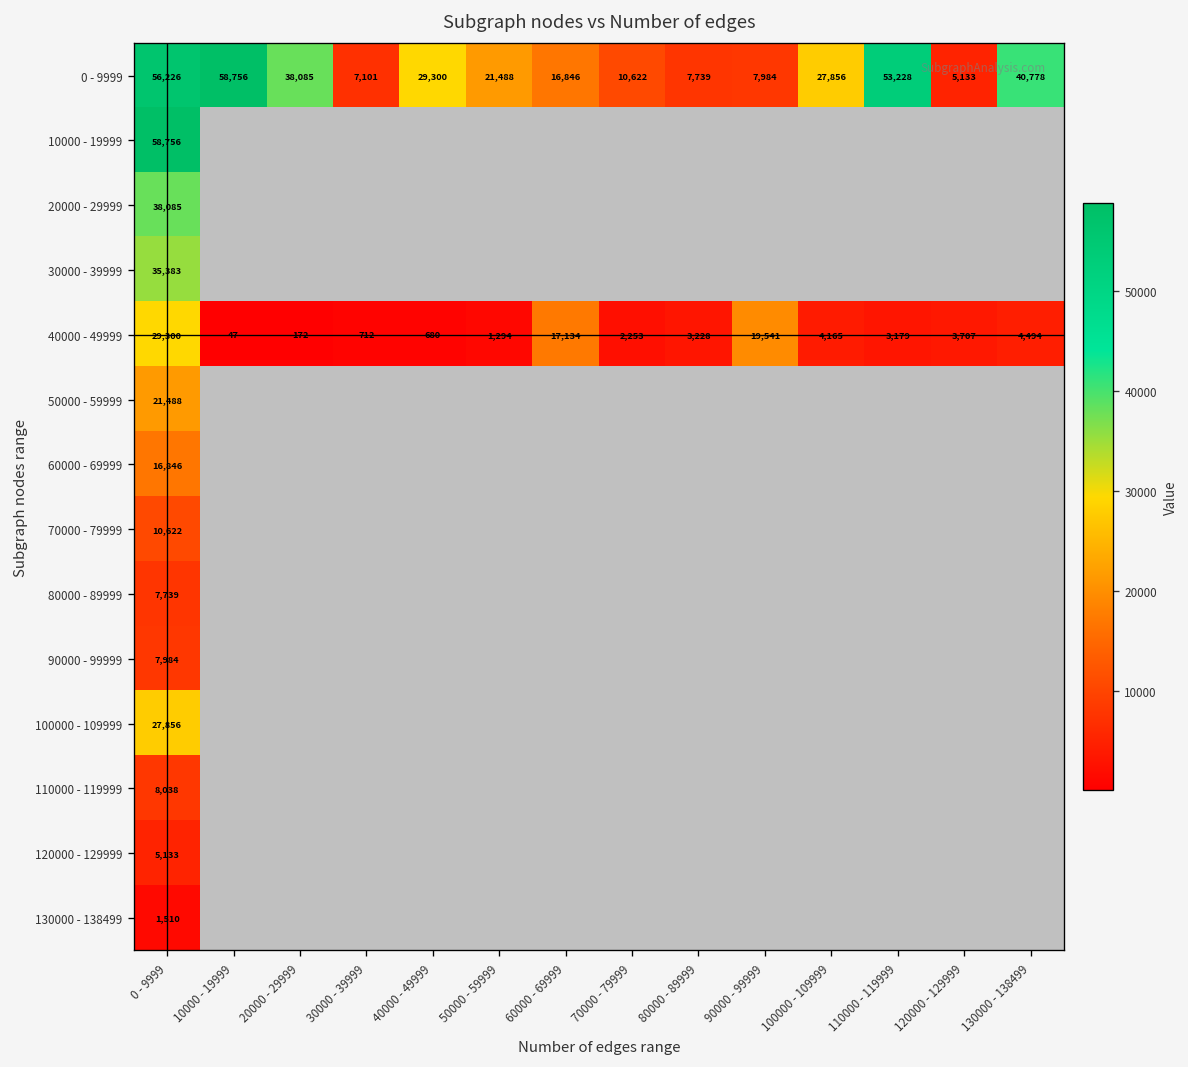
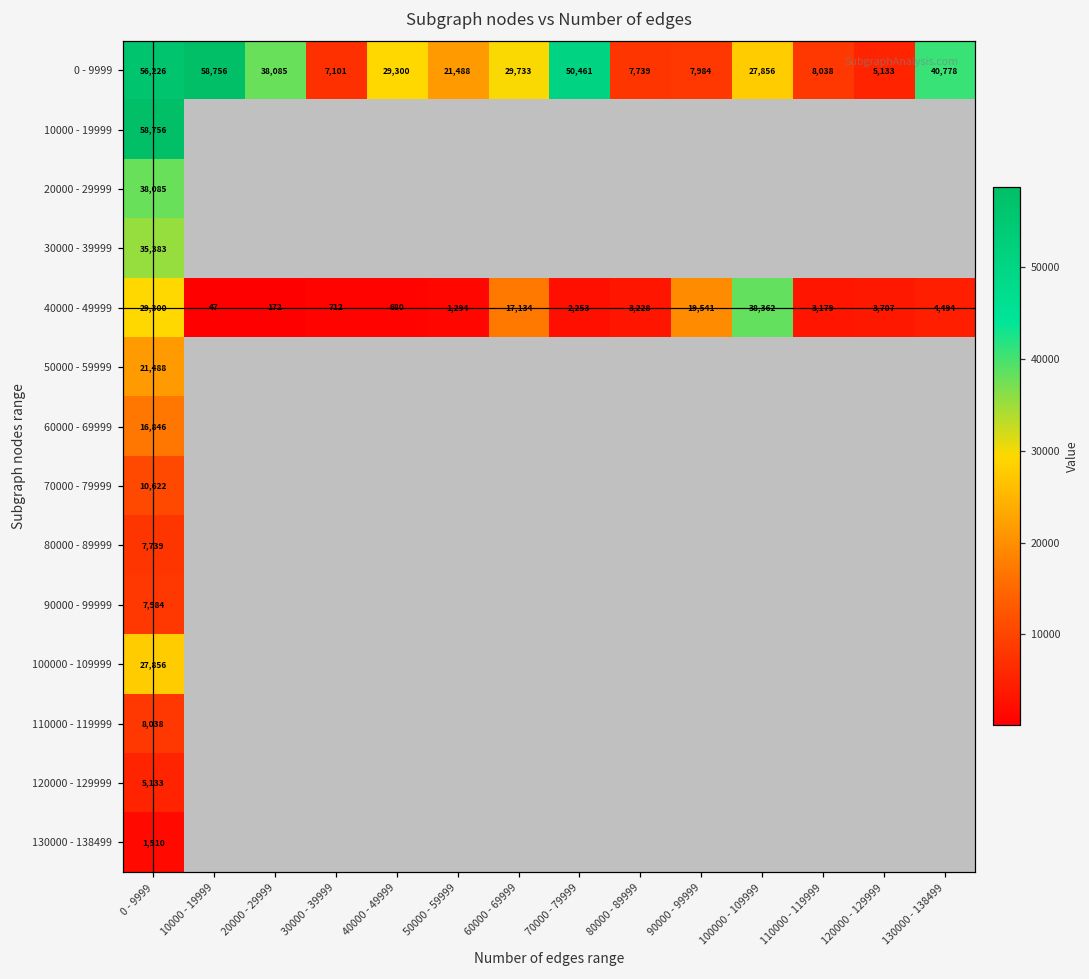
0 - 9999, 60000 - 69999: 16,846 -> 29,733
0 - 9999, 70000 - 79999: 10,622 -> 50,461
0 - 9999, 110000 - 119999: 53,228 -> 8,038
40000 - 49999, 100000 - 109999: 4,165 -> 38,362
